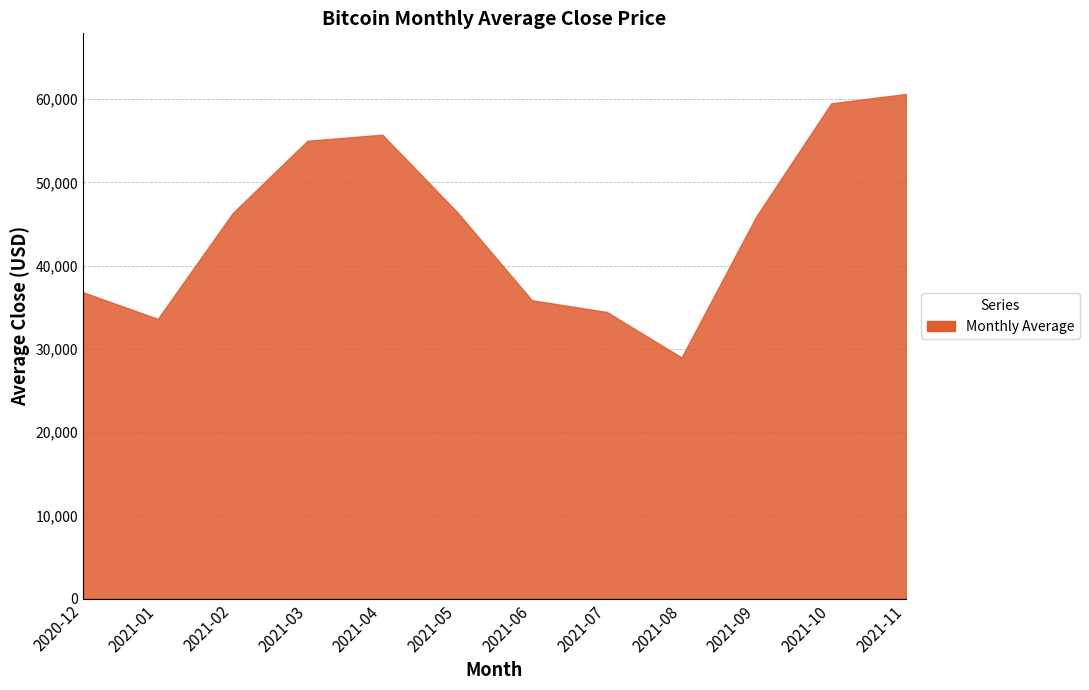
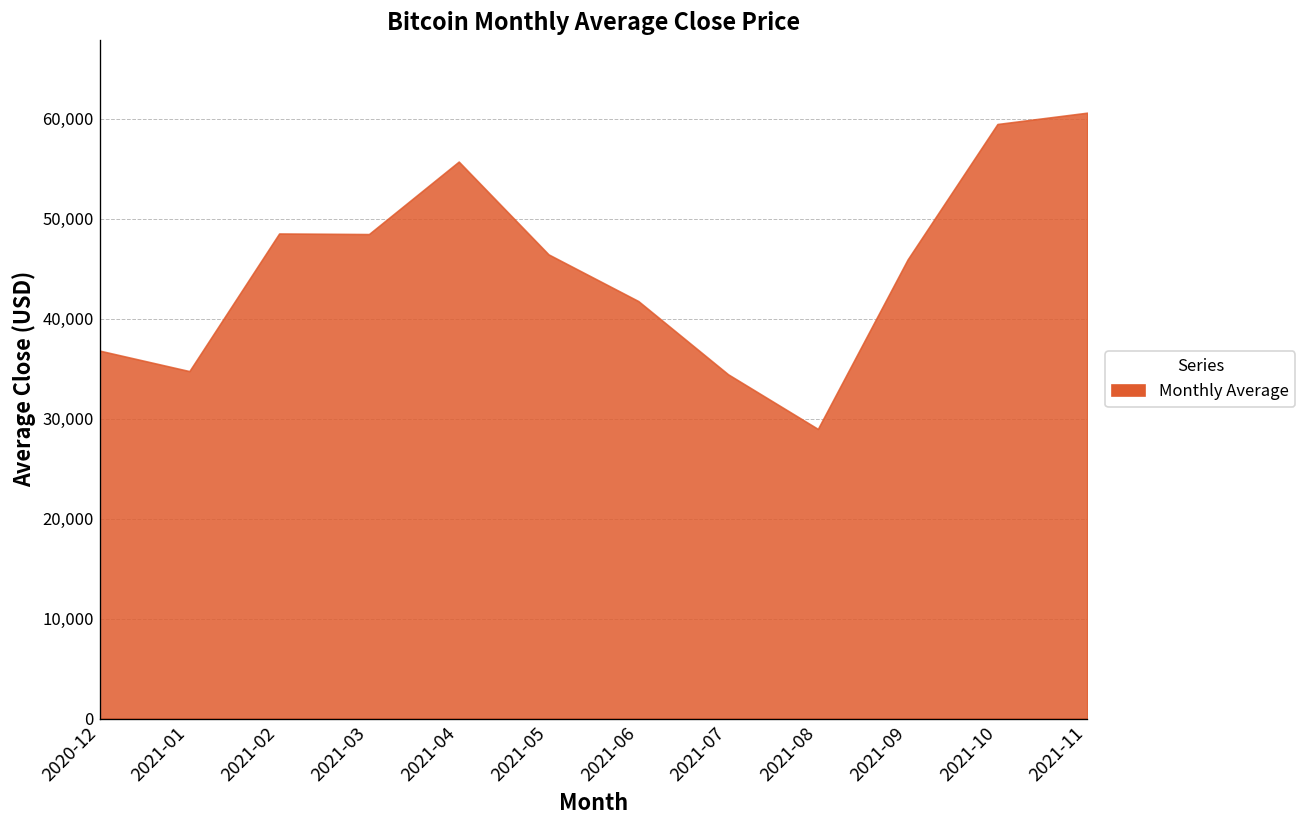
2021-01: 34,000 -> 35,000
2021-02: 46,000 -> 49,000
2021-03: 55,000 -> 48,000
2021-06: 36,000 -> 42,000
